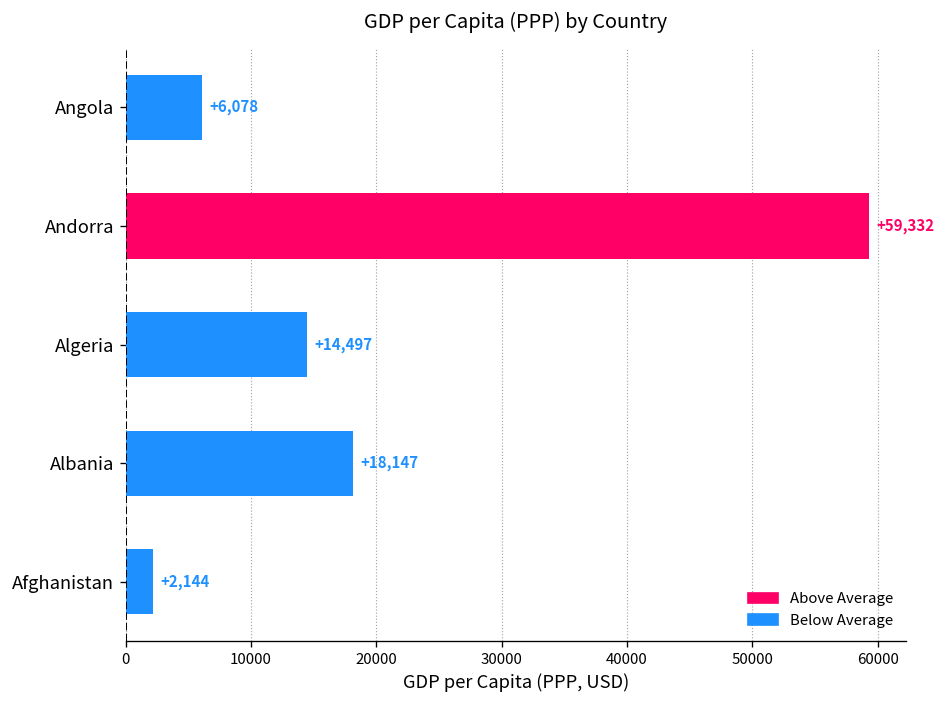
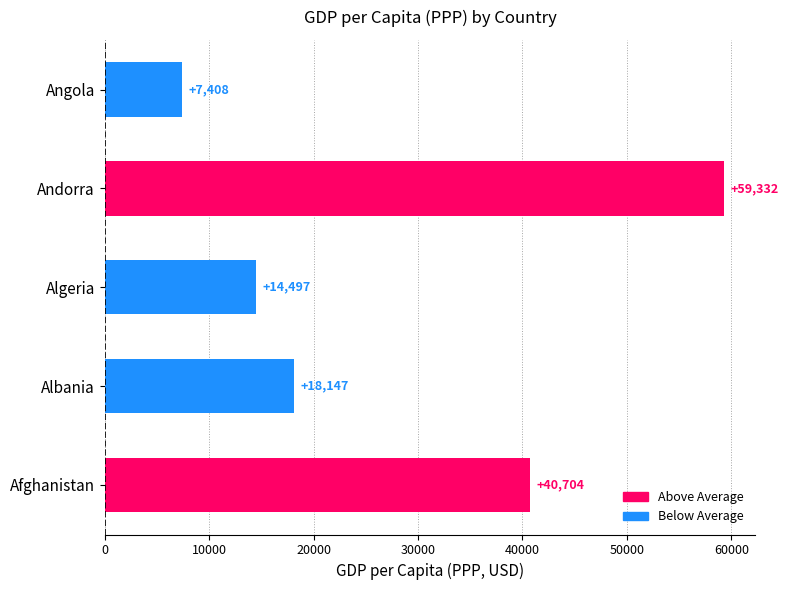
Angola: +6,078 -> +7,408
Afghanistan: +2,144 -> +40,704
